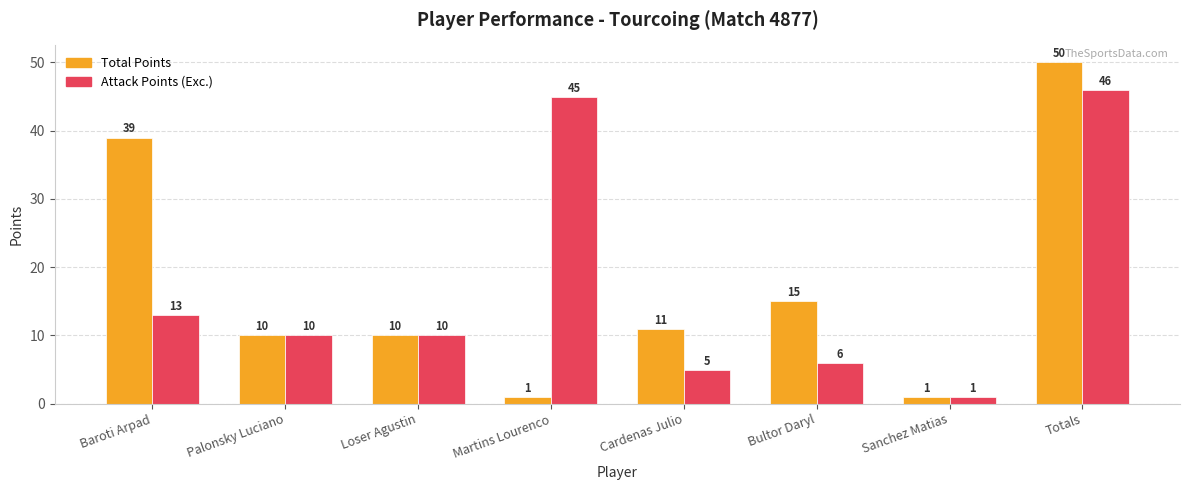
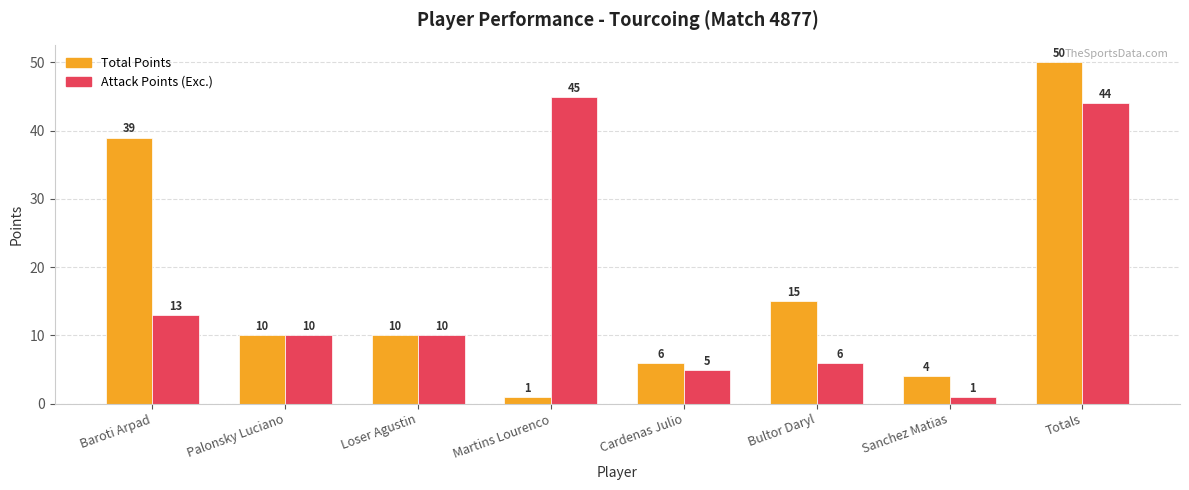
Total Points, Cardenas Julio: 11 -> 6
Total Points, Sanchez Matias: 1 -> 4
Attack Points (Exc.), Totals: 46 -> 44
